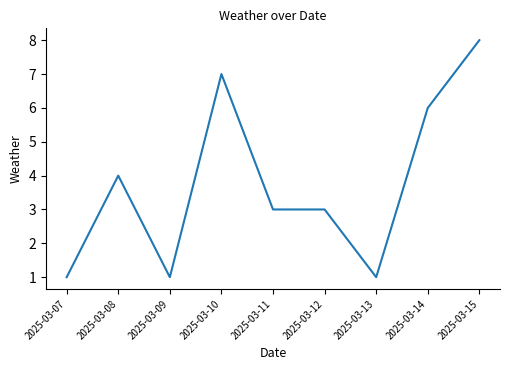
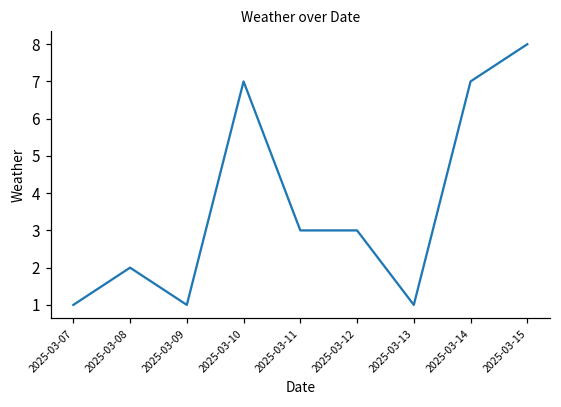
2025-03-08: 4 -> 2
2025-03-14: 6 -> 7
